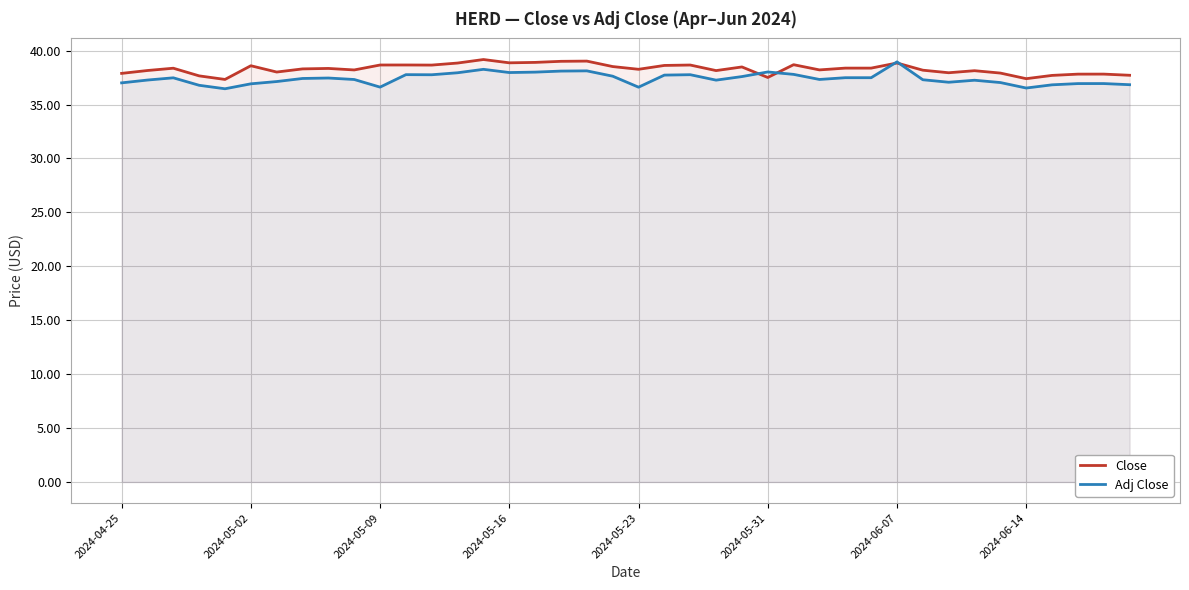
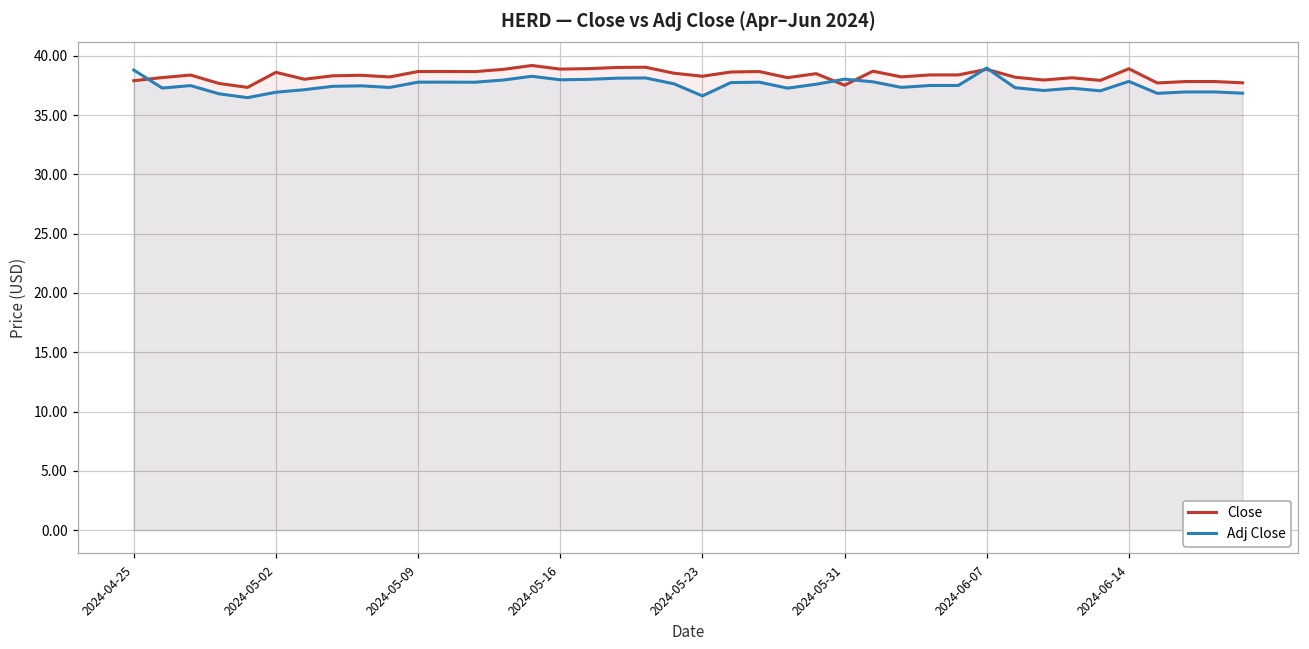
Adj Close, 2024-04-25: 37.0 -> 38.8
Adj Close, 2024-05-09: 36.6 -> 37.8
Close, 2024-06-14: 37.4 -> 38.9
Adj Close, 2024-06-14: 36.5 -> 37.8
